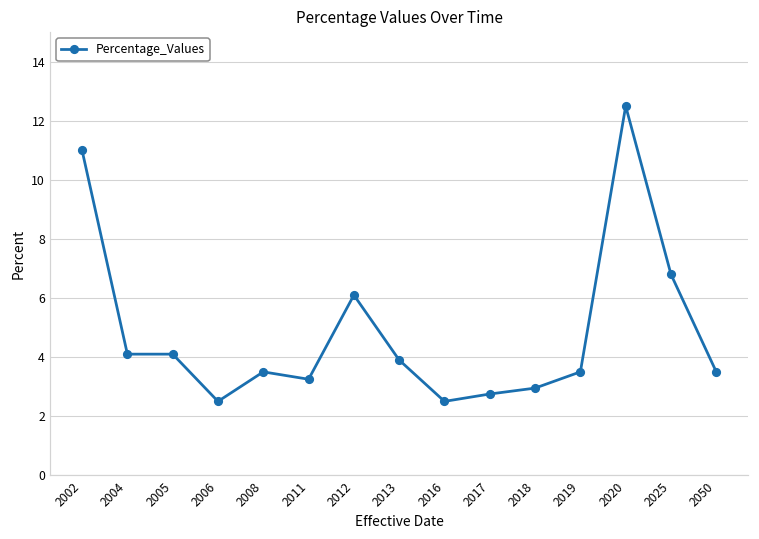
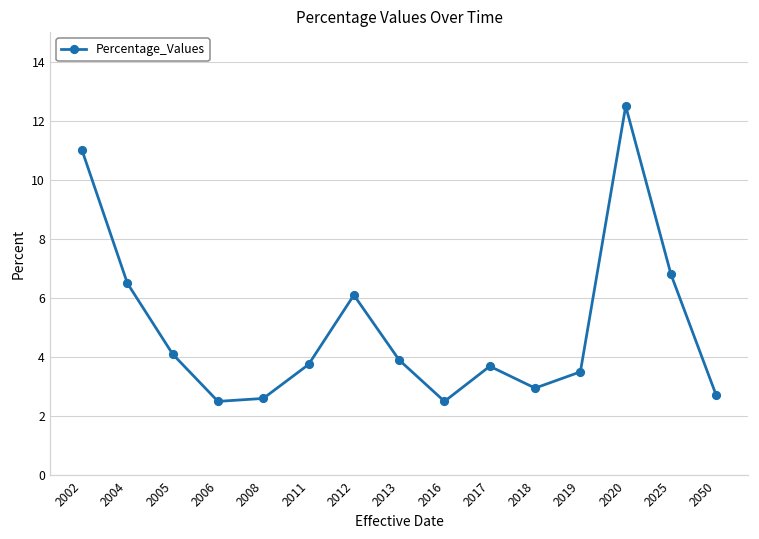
2004: 4.1 -> 6.5
2008: 3.5 -> 2.6
2011: 3.3 -> 3.8
2017: 2.8 -> 3.7
2050: 3.5 -> 2.7
